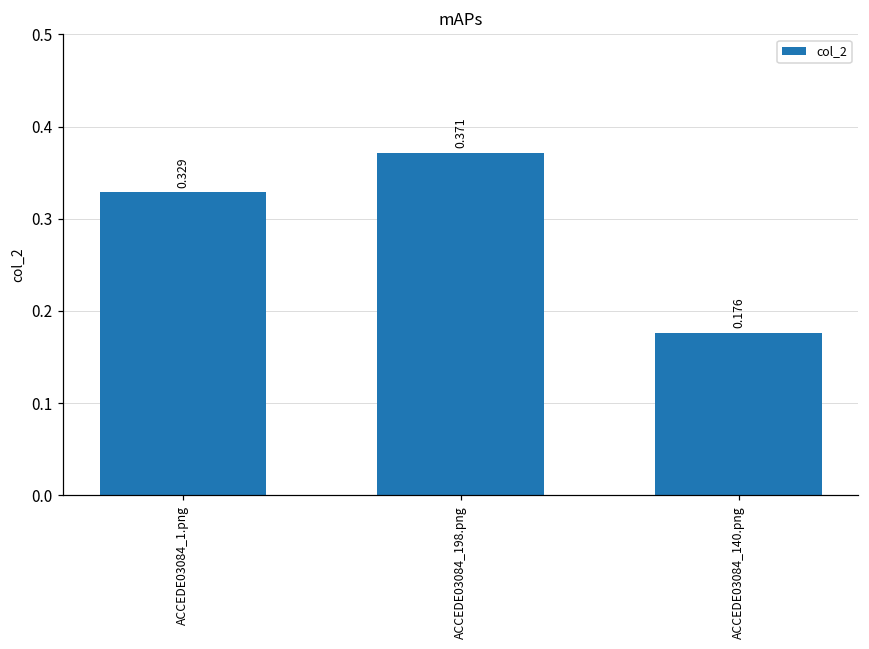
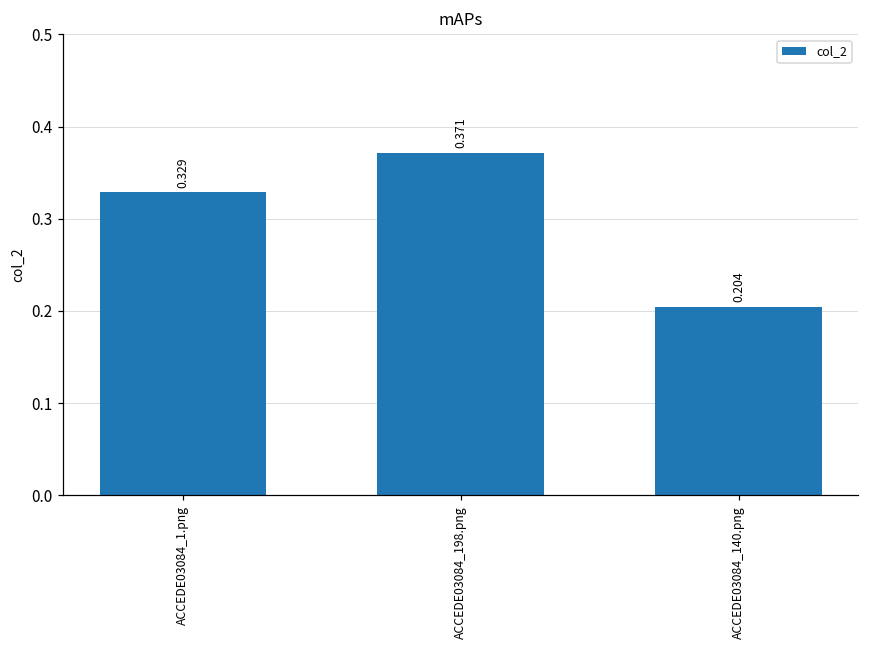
ACCEDE03084_140.png: 0.176 -> 0.204
